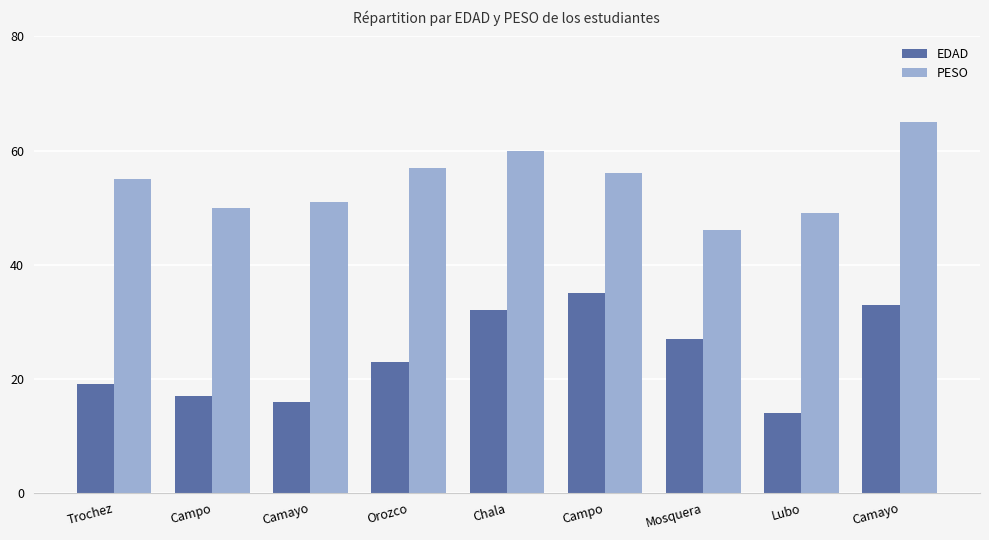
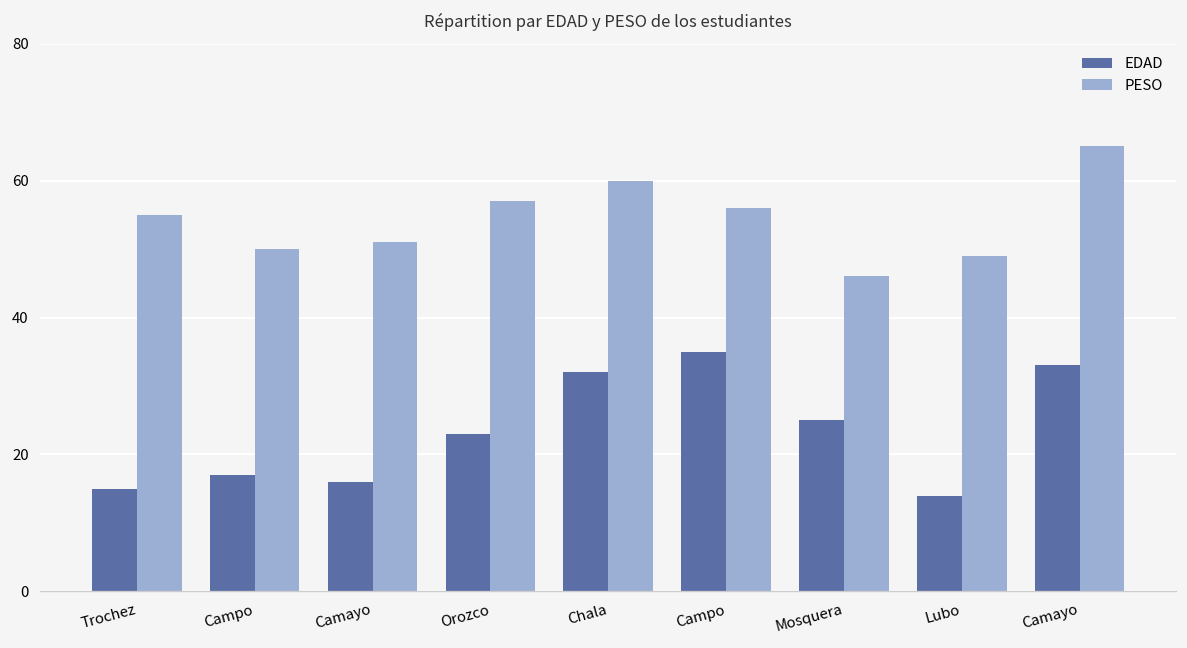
EDAD, Trochez: 19 -> 15
EDAD, Mosquera: 27 -> 25
